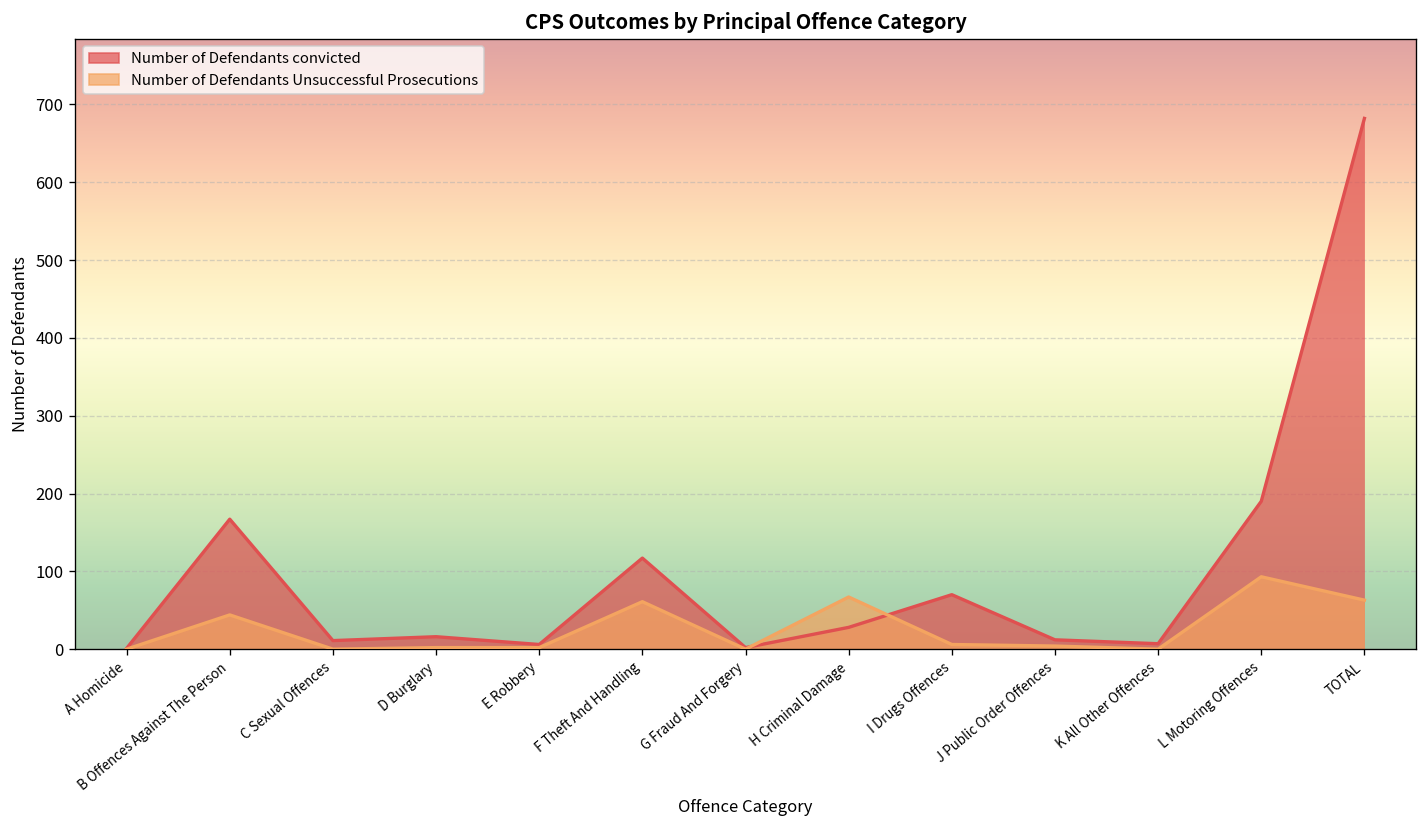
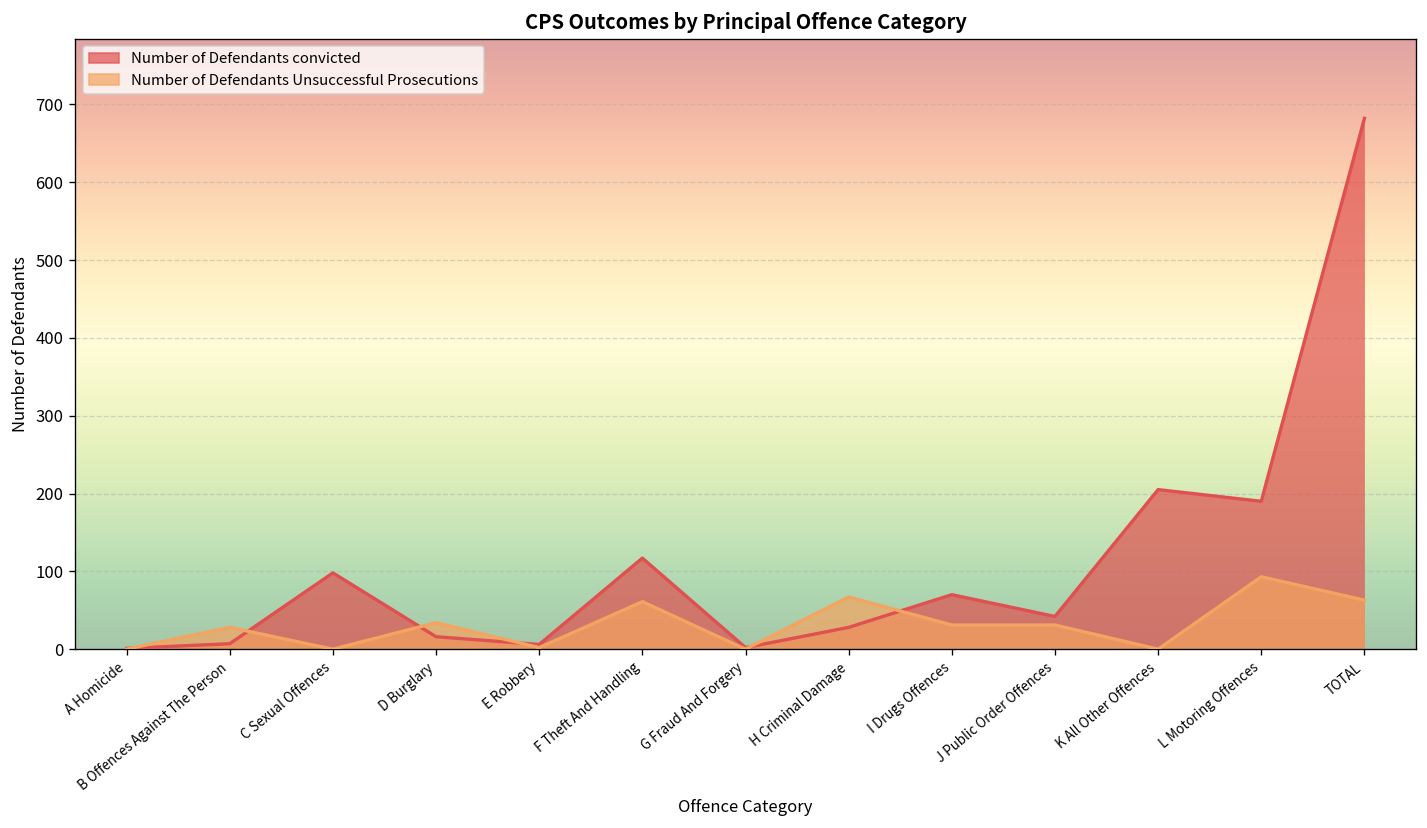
Number of Defendants convicted, B Offences Against The Person: 170 -> 10
Number of Defendants Unsuccessful Prosecutions, B Offences Against The Person: 40 -> 30
Number of Defendants convicted, C Sexual Offences: 10 -> 100
Number of Defendants Unsuccessful Prosecutions, D Burglary: 0 -> 30
Number of Defendants Unsuccessful Prosecutions, I Drugs Offences: 10 -> 30
Number of Defendants convicted, J Public Order Offences: 10 -> 40
Number of Defendants Unsuccessful Prosecutions, J Public Order Offences: 0 -> 30
Number of Defendants convicted, K All Other Offences: 10 -> 210
